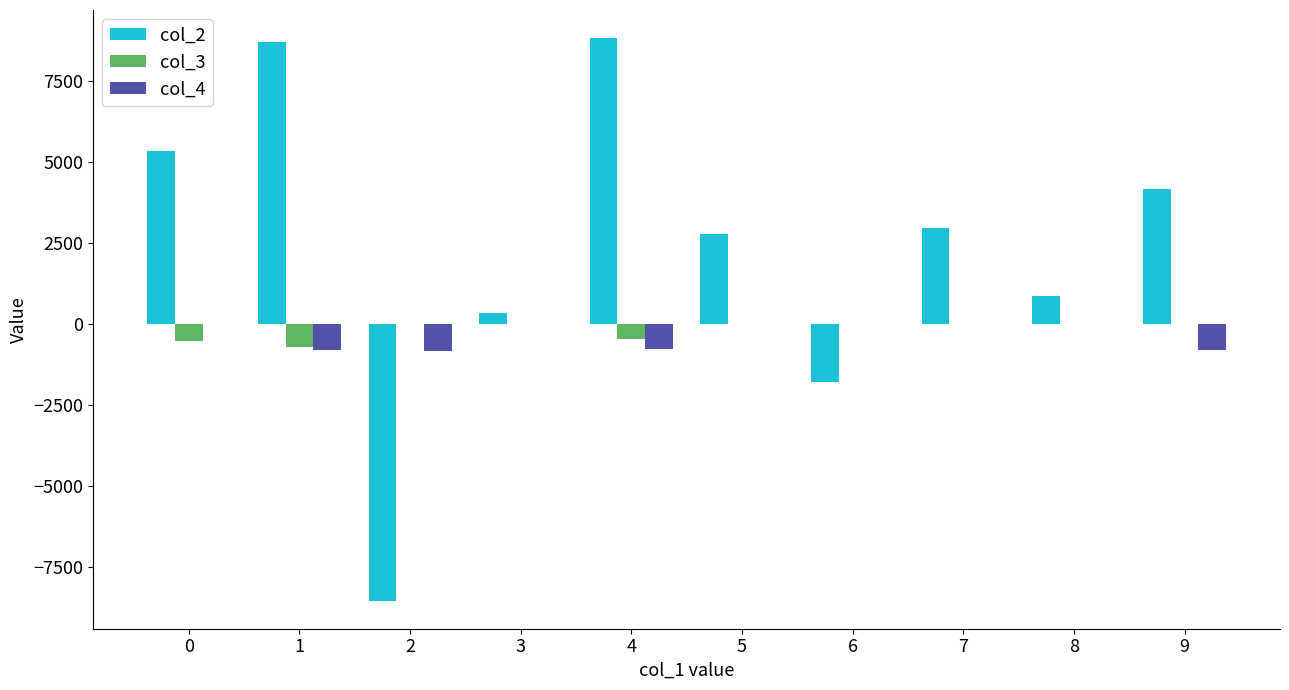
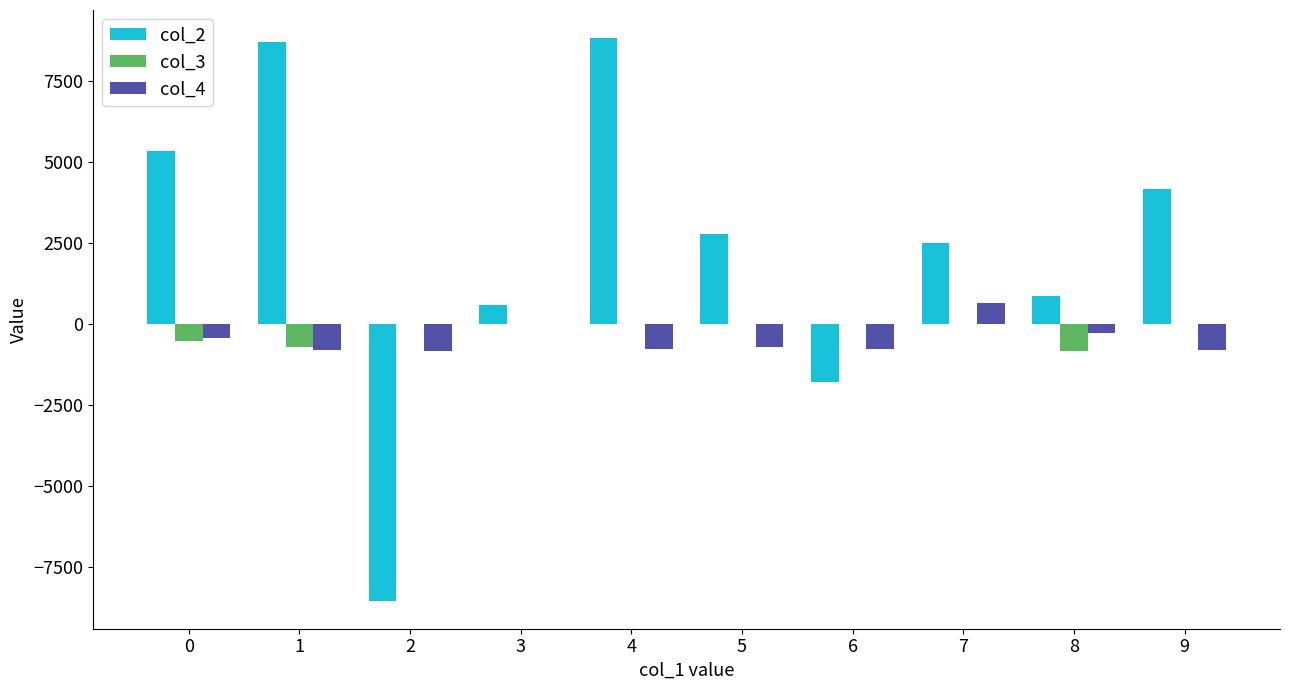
col_4, 0: 0 -> -400
col_2, 3: 300 -> 600
col_3, 4: -500 -> 0
col_4, 5: 0 -> -700
col_4, 6: 0 -> -800
col_2, 7: 2900 -> 2500
col_4, 7: 0 -> 600
col_3, 8: 0 -> -800
col_4, 8: 0 -> -300
